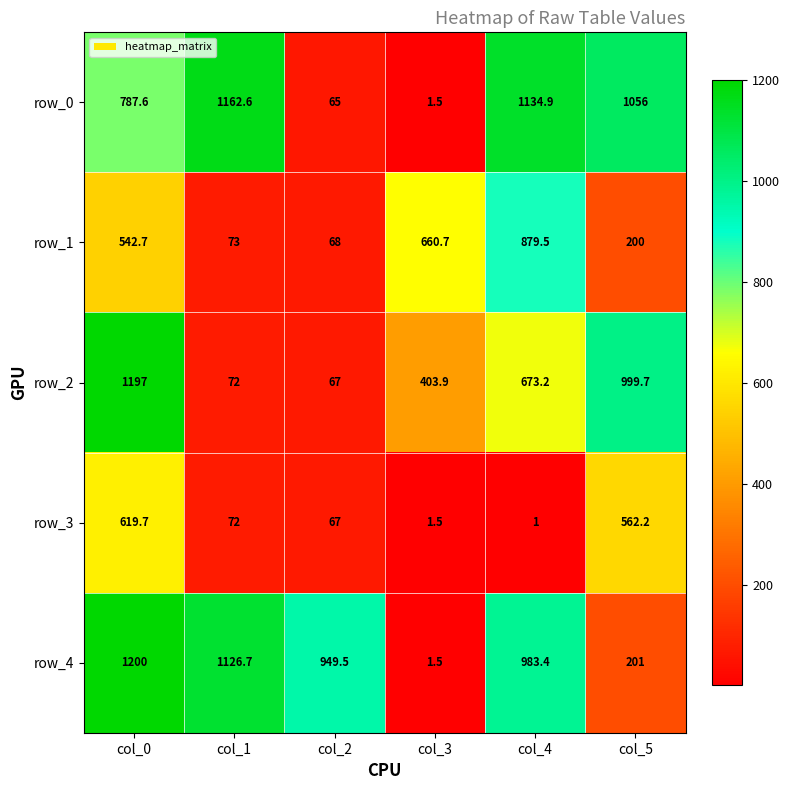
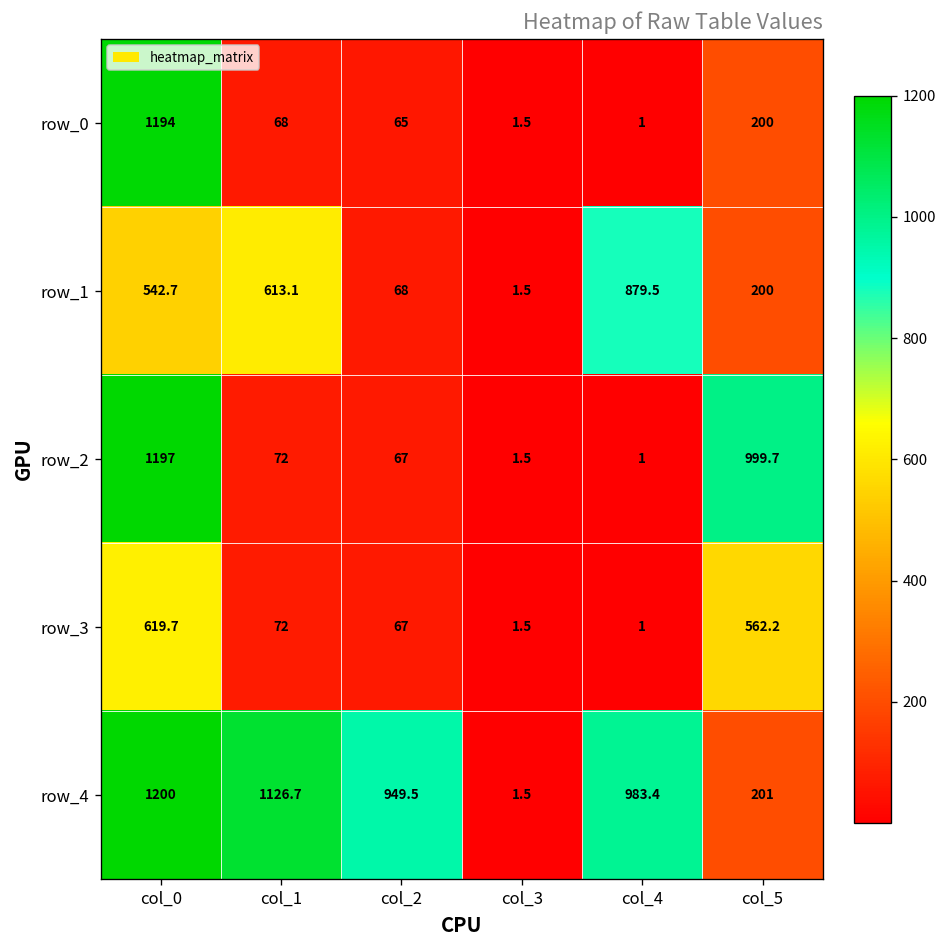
row_0, col_0: 787.6 -> 1194
row_0, col_1: 1162.6 -> 68
row_0, col_4: 1134.9 -> 1
row_0, col_5: 1056 -> 200
row_1, col_1: 73 -> 613.1
row_1, col_3: 660.7 -> 1.5
row_2, col_3: 403.9 -> 1.5
row_2, col_4: 673.2 -> 1
